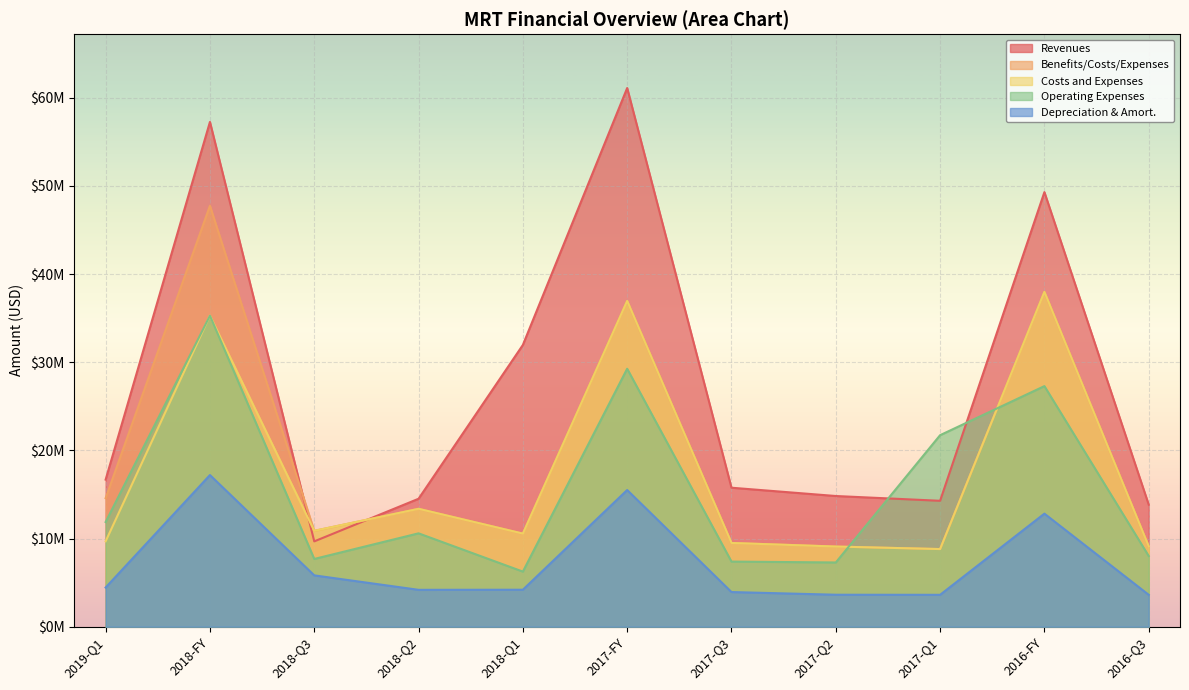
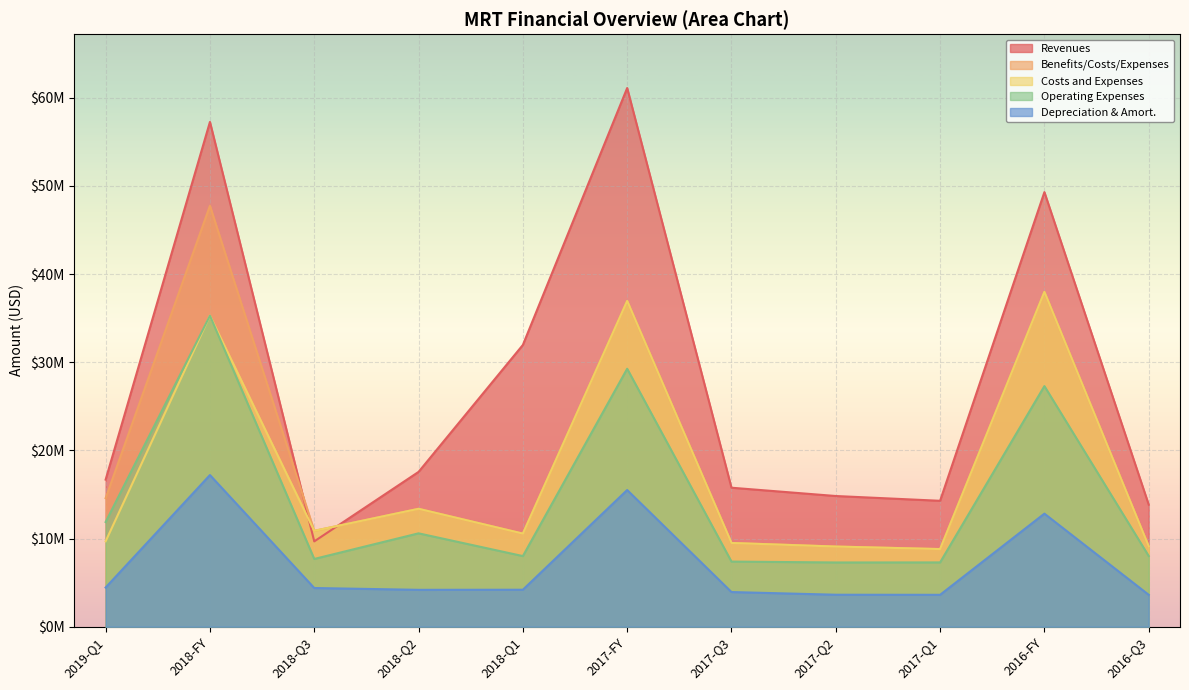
Depreciation & Amort., 2018-Q3: $6000000 -> $4000000
Revenues, 2018-Q2: $15000000 -> $18000000
Operating Expenses, 2018-Q1: $6000000 -> $8000000
Operating Expenses, 2017-Q1: $22000000 -> $7000000
